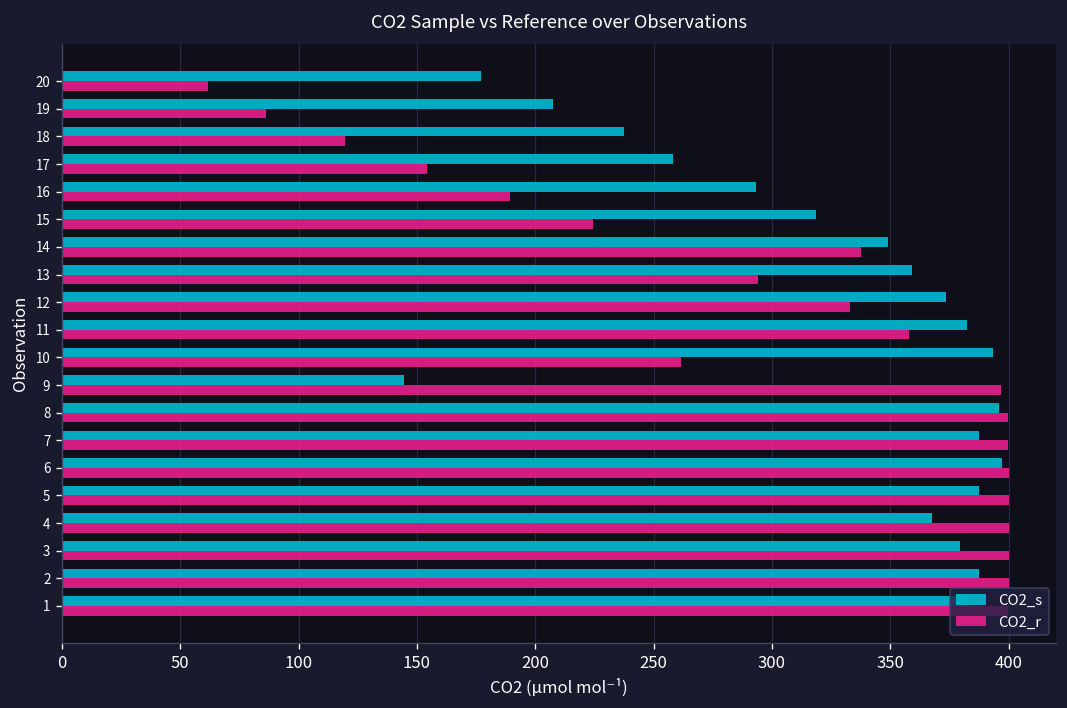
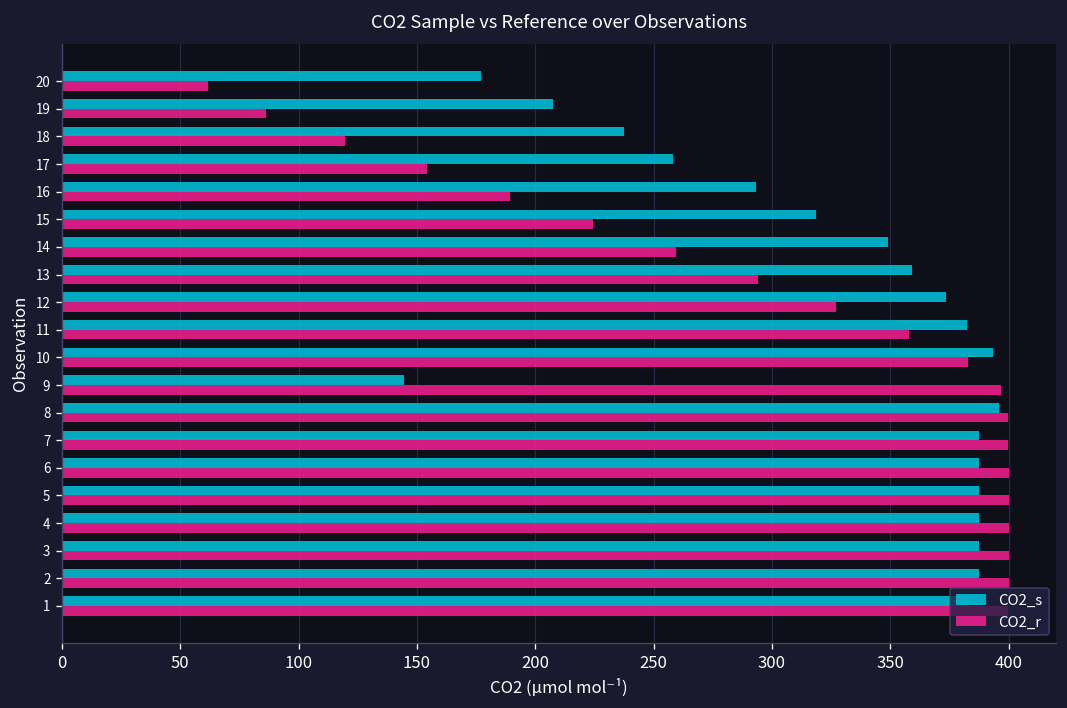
CO2_r, 14: 338 -> 260
CO2_r, 12: 333 -> 327
CO2_r, 10: 261 -> 383
CO2_s, 6: 397 -> 387
CO2_s, 4: 368 -> 387
CO2_s, 3: 379 -> 387
